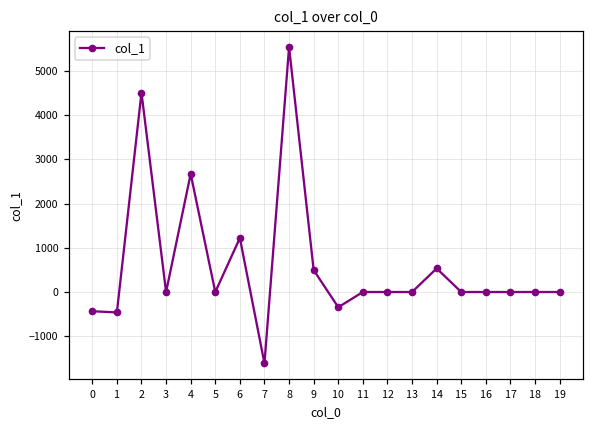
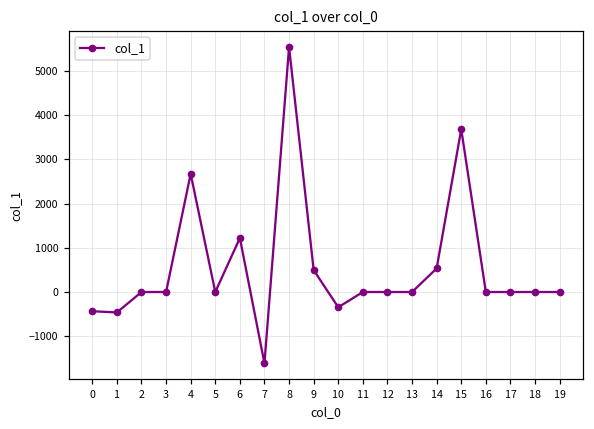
2: 4500 -> 0
15: 0 -> 3700
